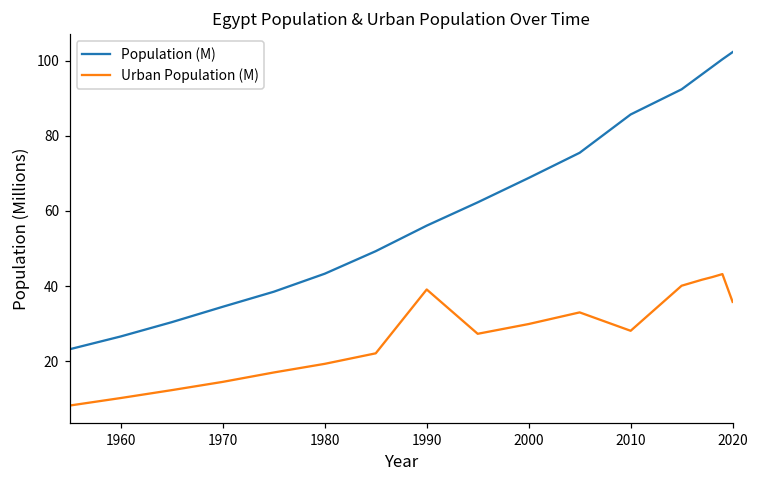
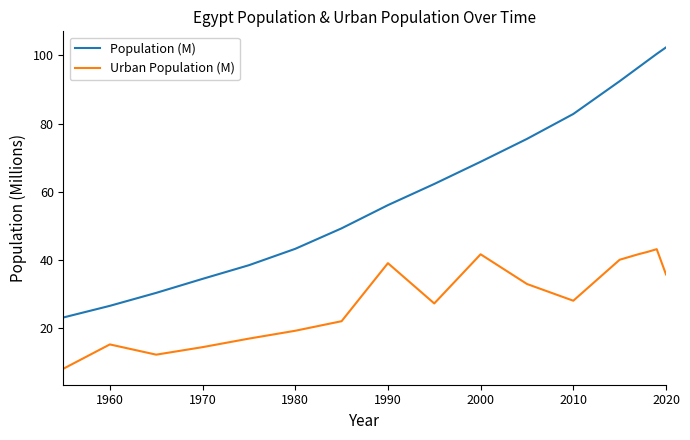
Urban Population (M), 1960: 10 -> 15
Urban Population (M), 2000: 30 -> 42
Population (M), 2010: 86 -> 83
